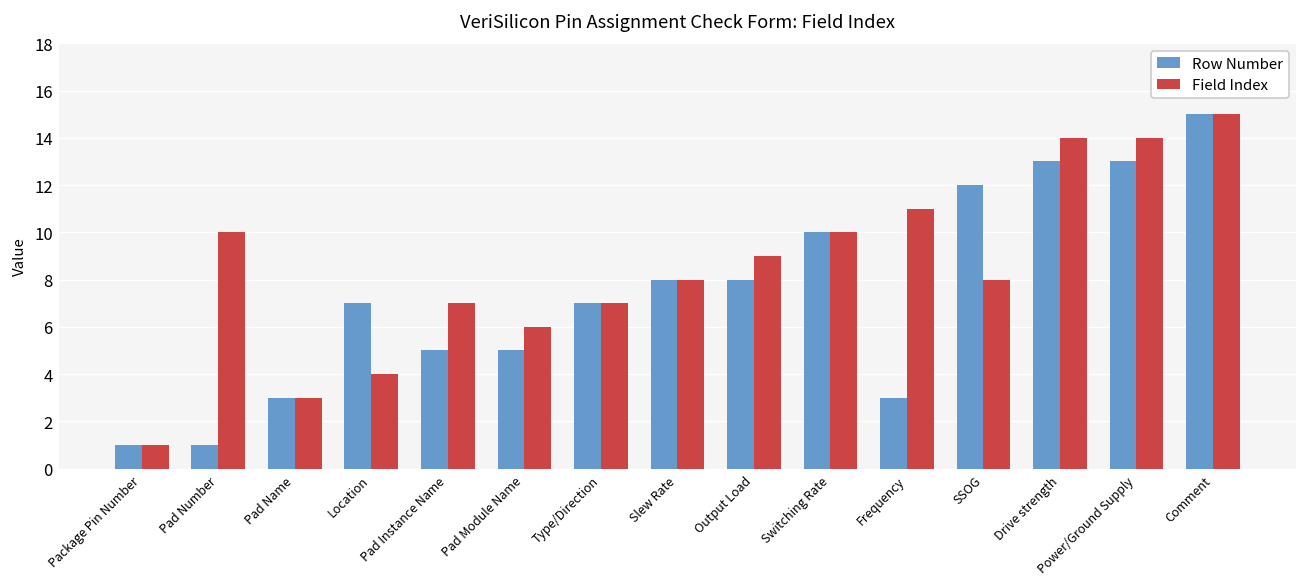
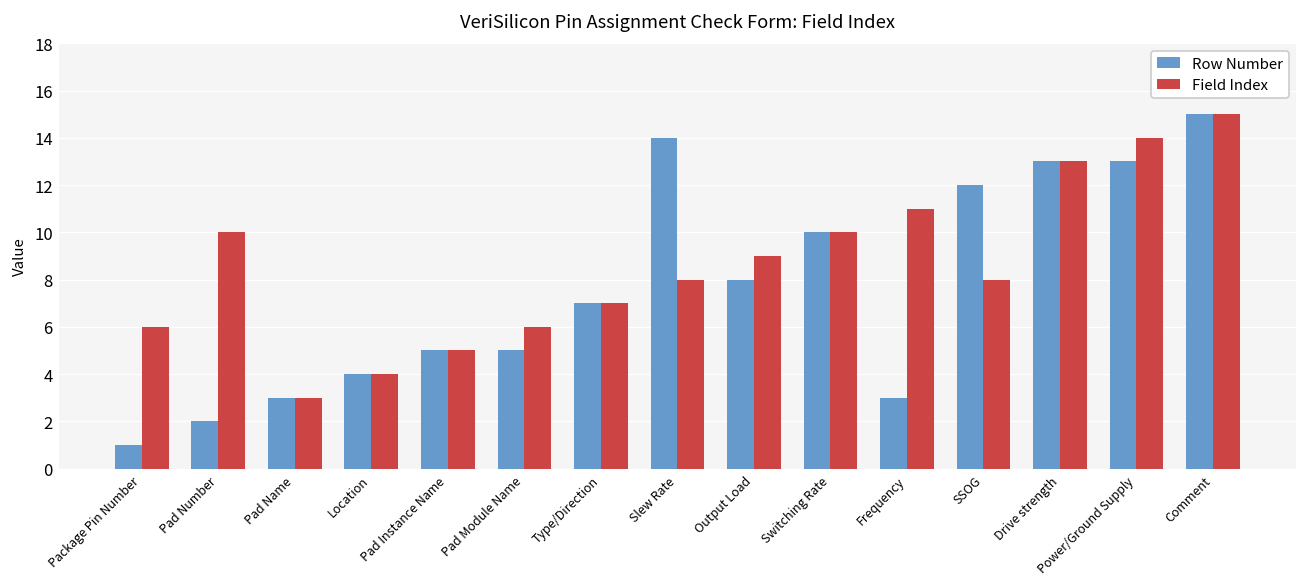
Field Index, Package Pin Number: 1 -> 6
Row Number, Pad Number: 1 -> 2
Row Number, Location: 7 -> 4
Field Index, Pad Instance Name: 7 -> 5
Row Number, Slew Rate: 8 -> 14
Field Index, Drive strength: 14 -> 13
